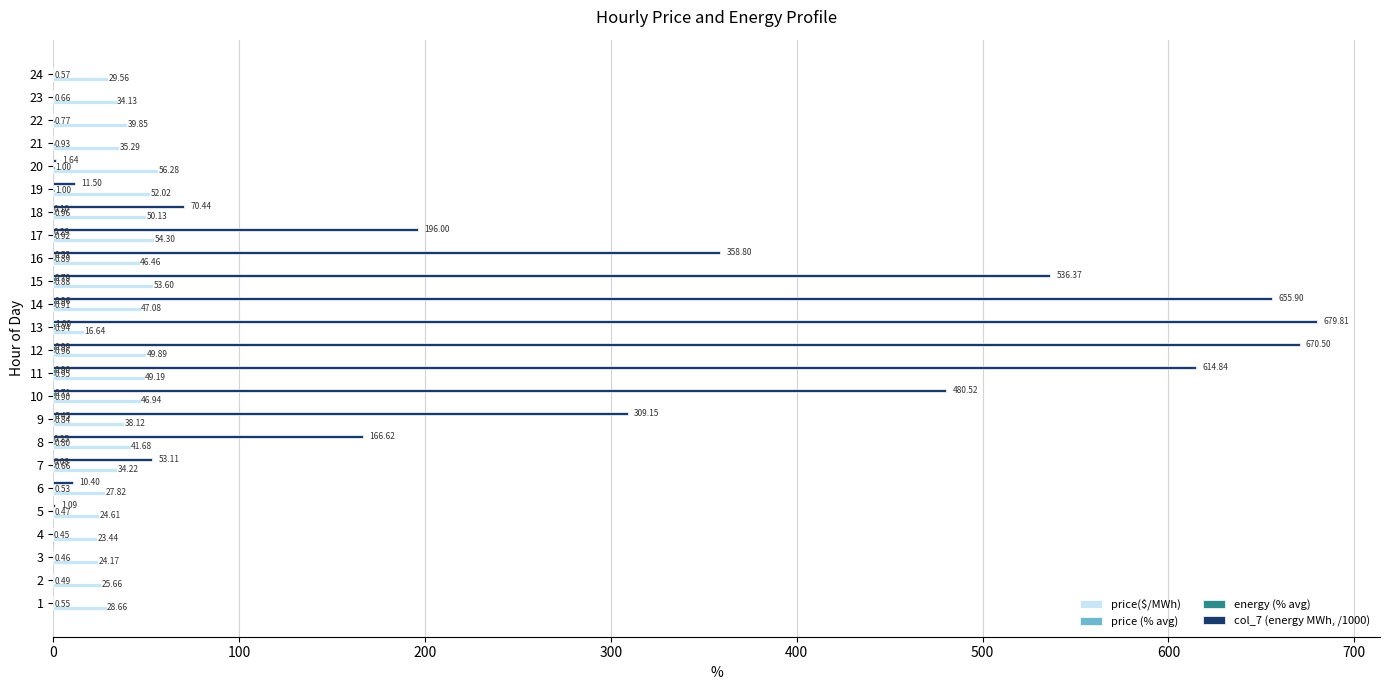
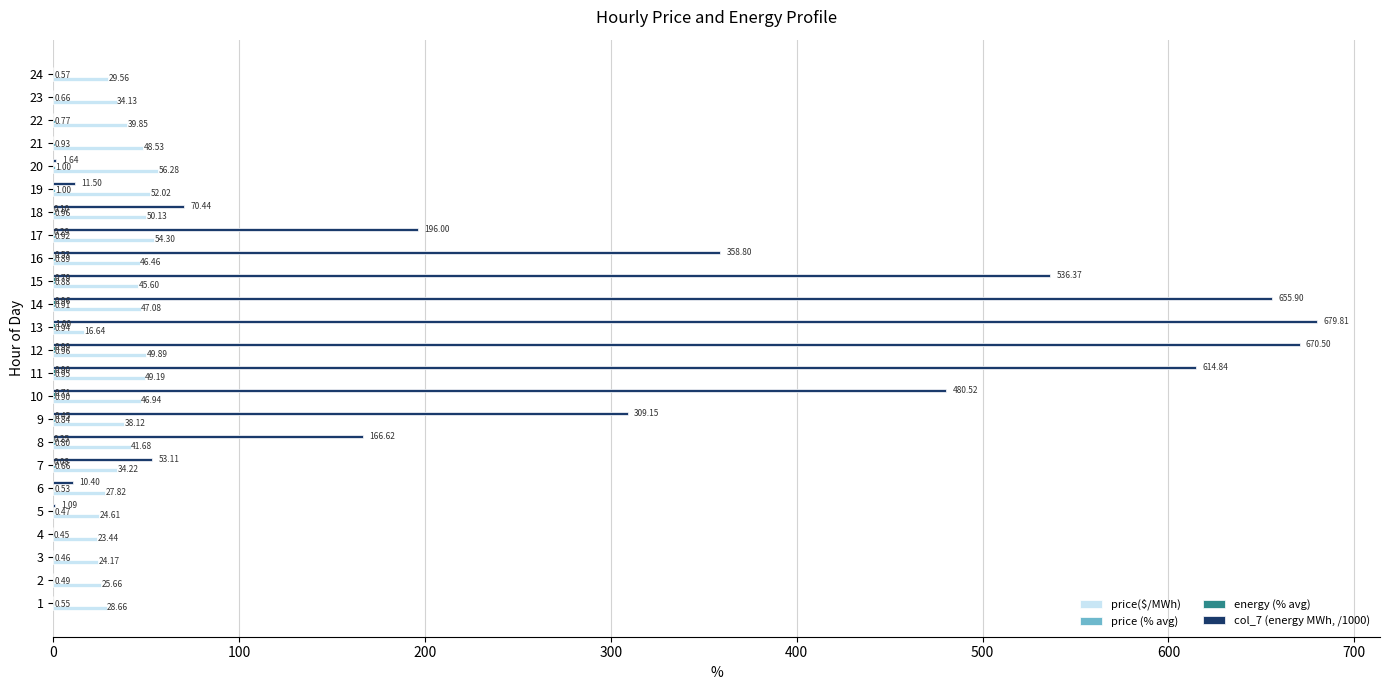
price($/MWh), 21: 35.29 -> 48.53
price($/MWh), 15: 53.60 -> 45.60
